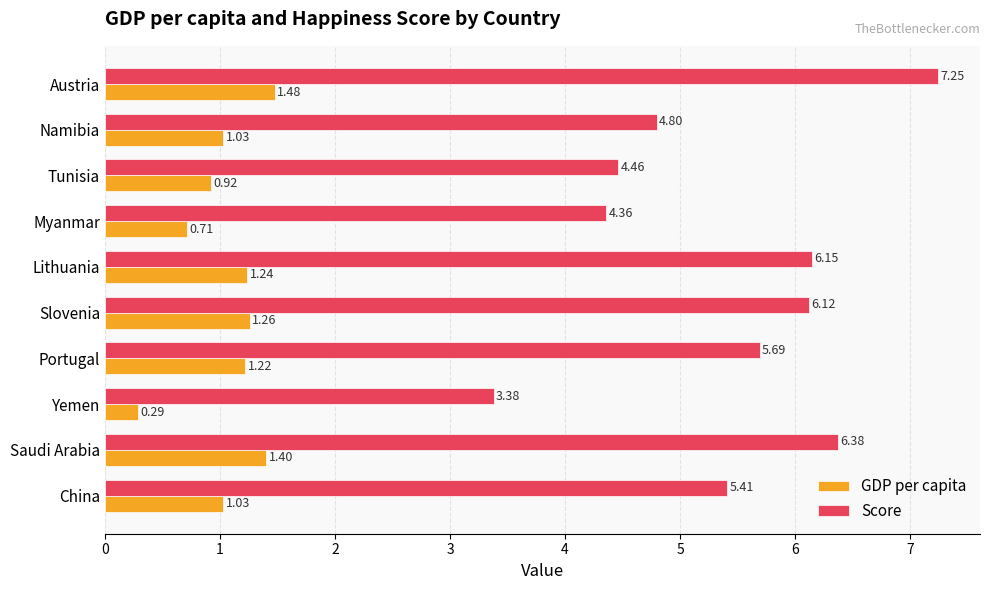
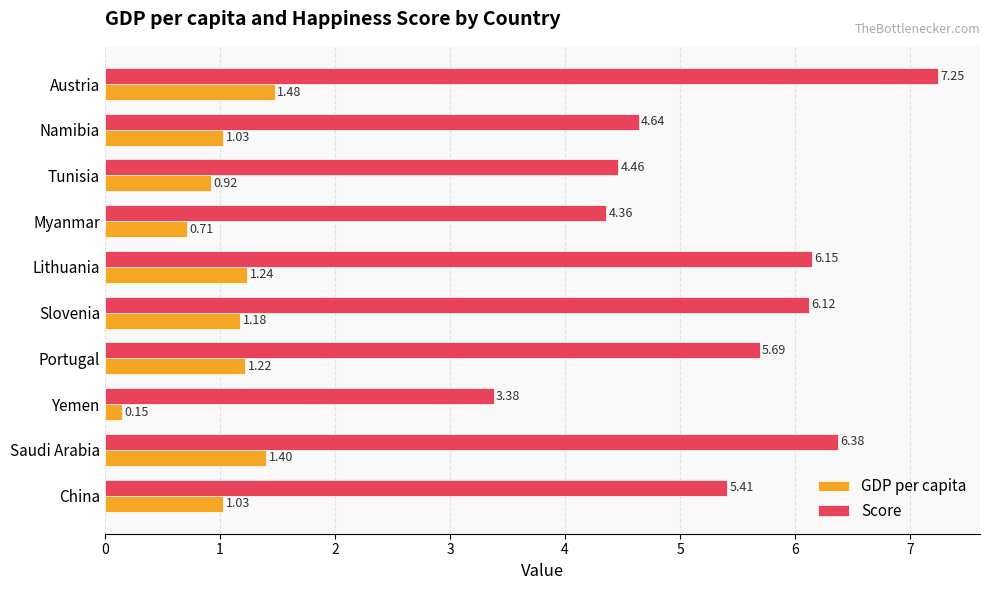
Score, Namibia: 4.80 -> 4.64
GDP per capita, Slovenia: 1.26 -> 1.18
GDP per capita, Yemen: 0.29 -> 0.15
